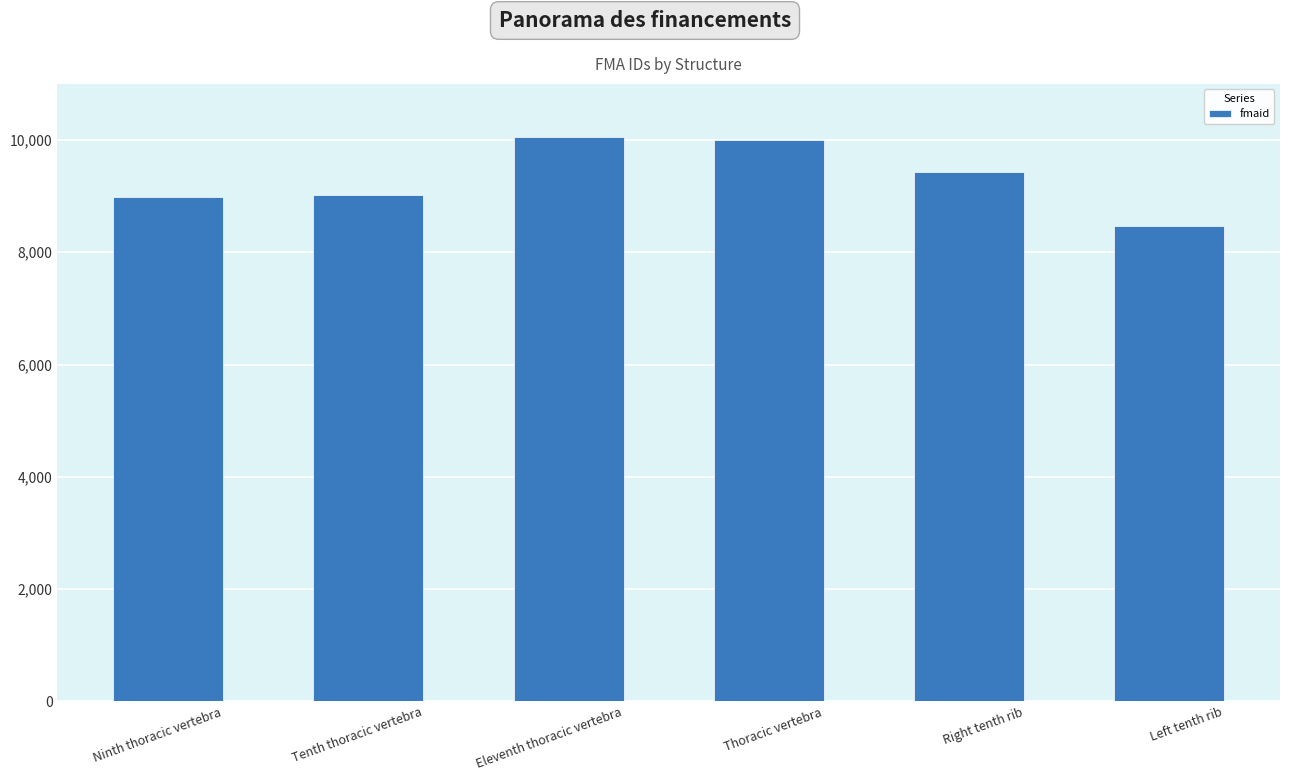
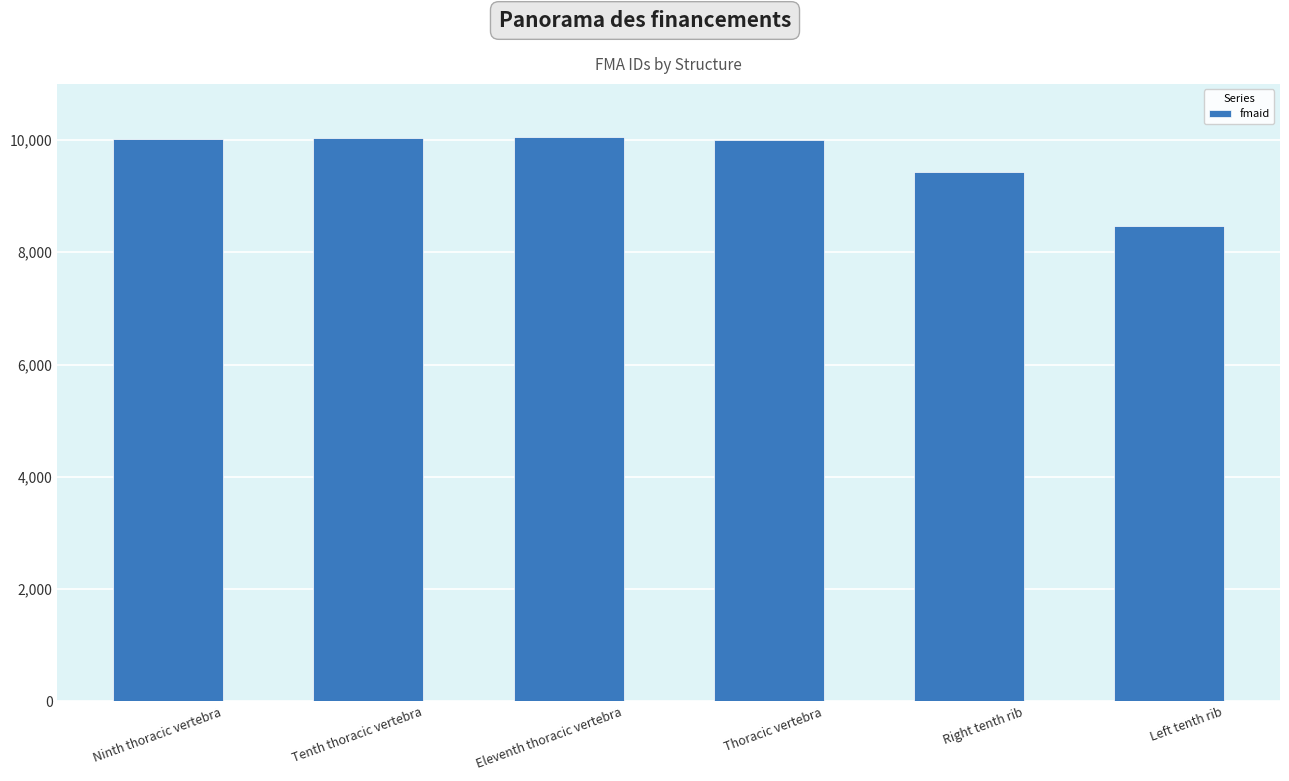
Ninth thoracic vertebra: 9,000 -> 10,000
Tenth thoracic vertebra: 9,000 -> 10,000
